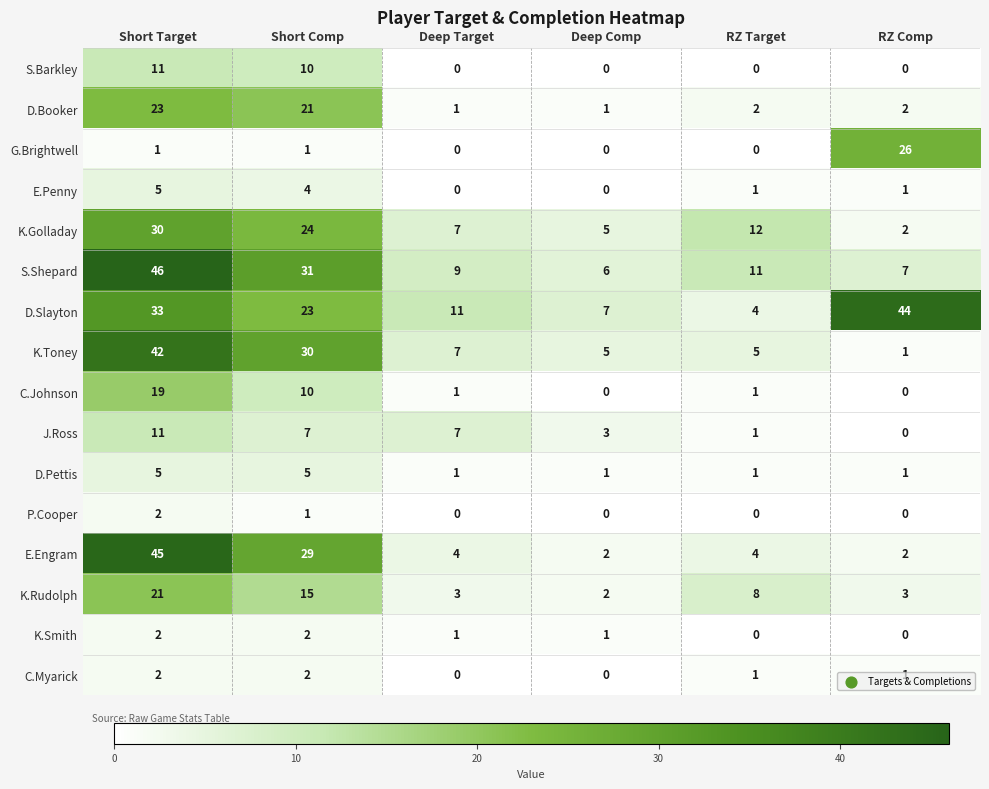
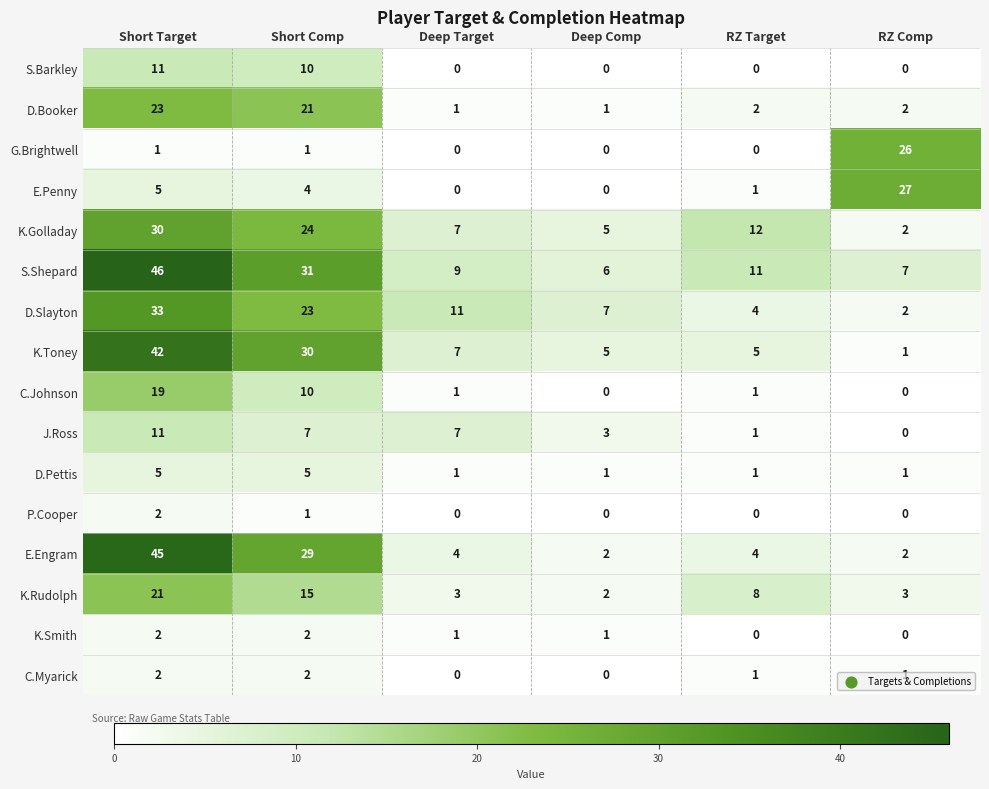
E.Penny, RZ Comp: 1 -> 27
D.Slayton, RZ Comp: 44 -> 2
